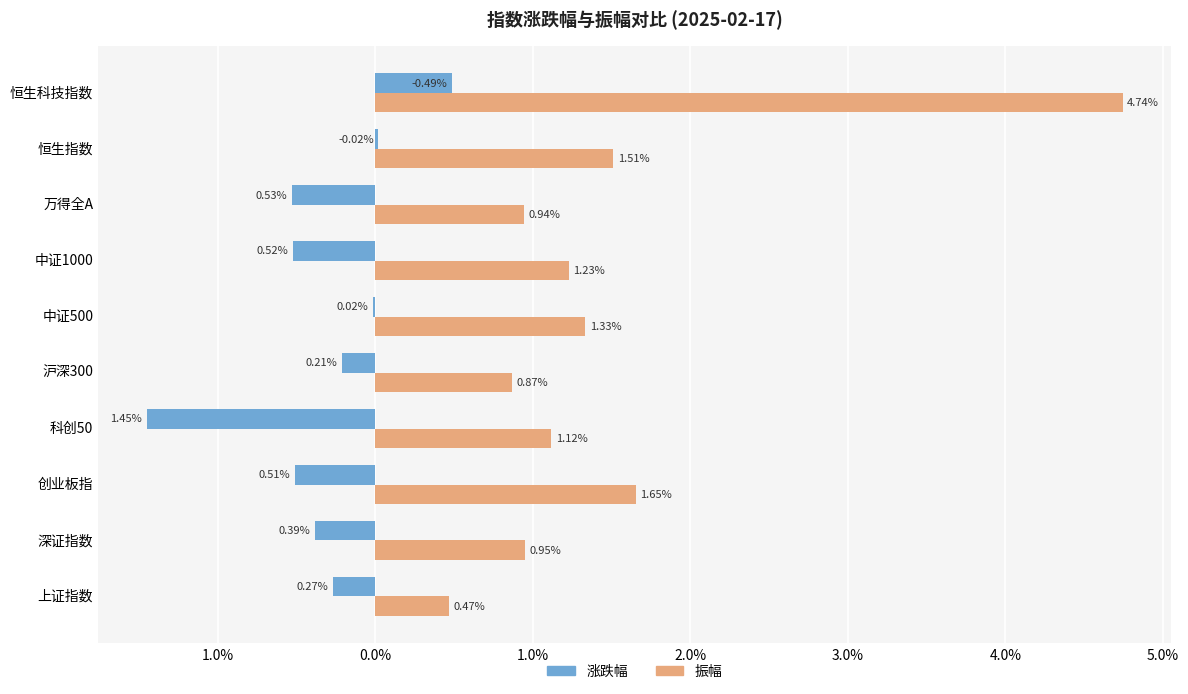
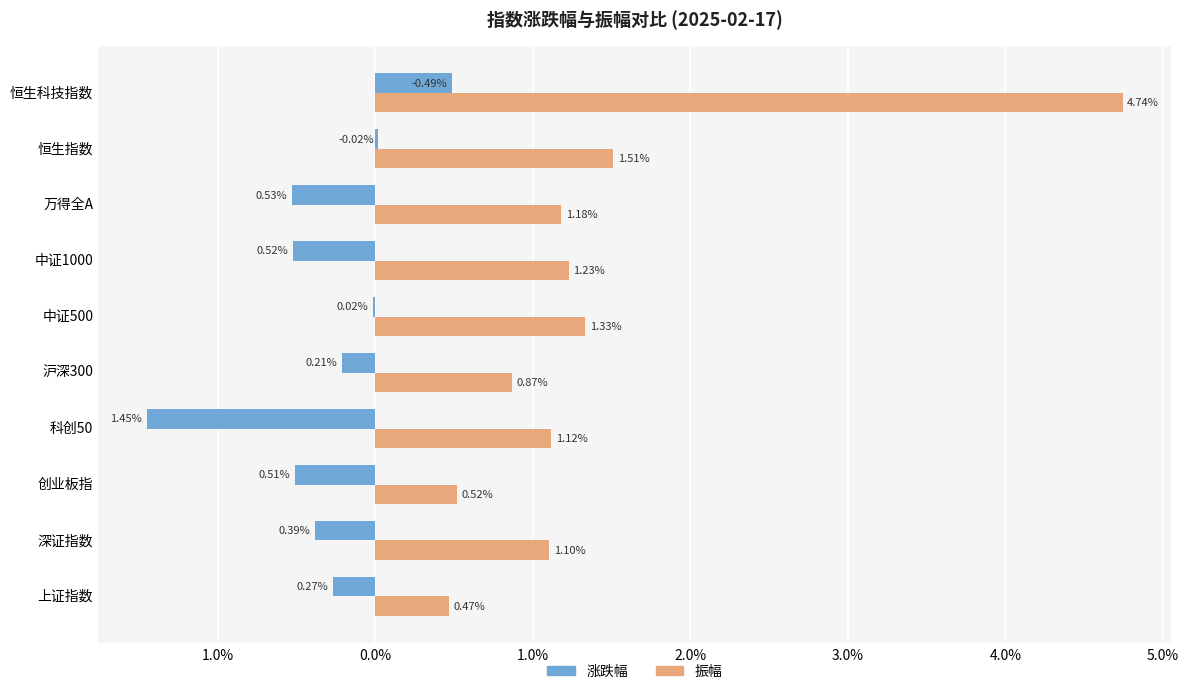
振幅, 万得全A: 0.94% -> 1.18%
振幅, 创业板指: 1.65% -> 0.52%
振幅, 深证指数: 0.95% -> 1.10%
